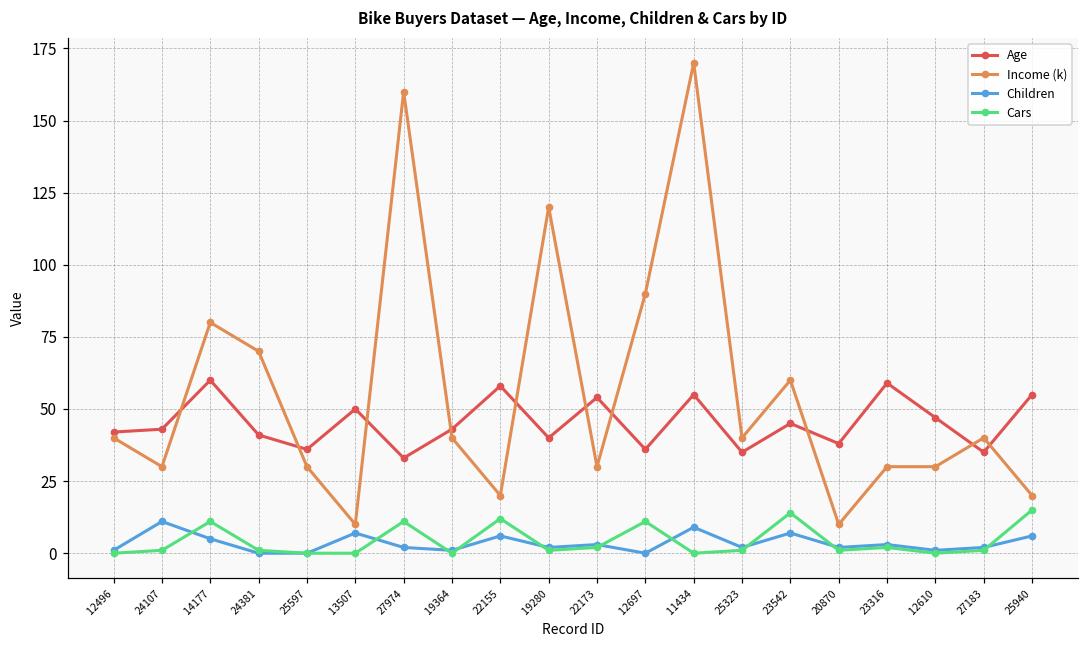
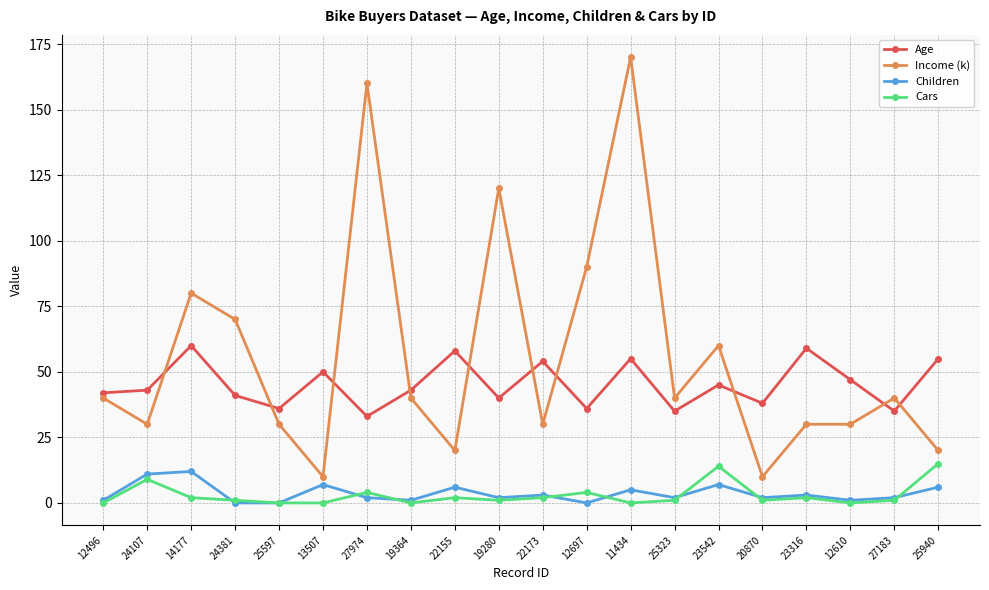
Cars, 24107: 1 -> 9
Children, 14177: 5 -> 12
Cars, 14177: 11 -> 2
Cars, 27974: 11 -> 4
Cars, 22155: 12 -> 2
Cars, 12697: 11 -> 4
Children, 11434: 9 -> 5
